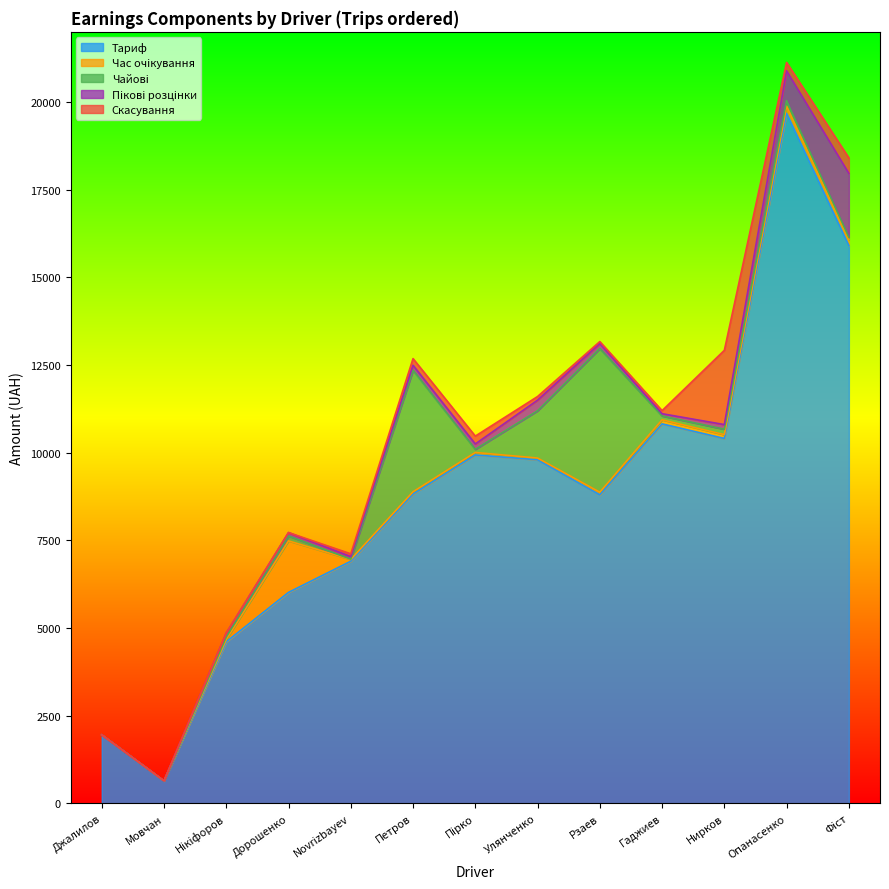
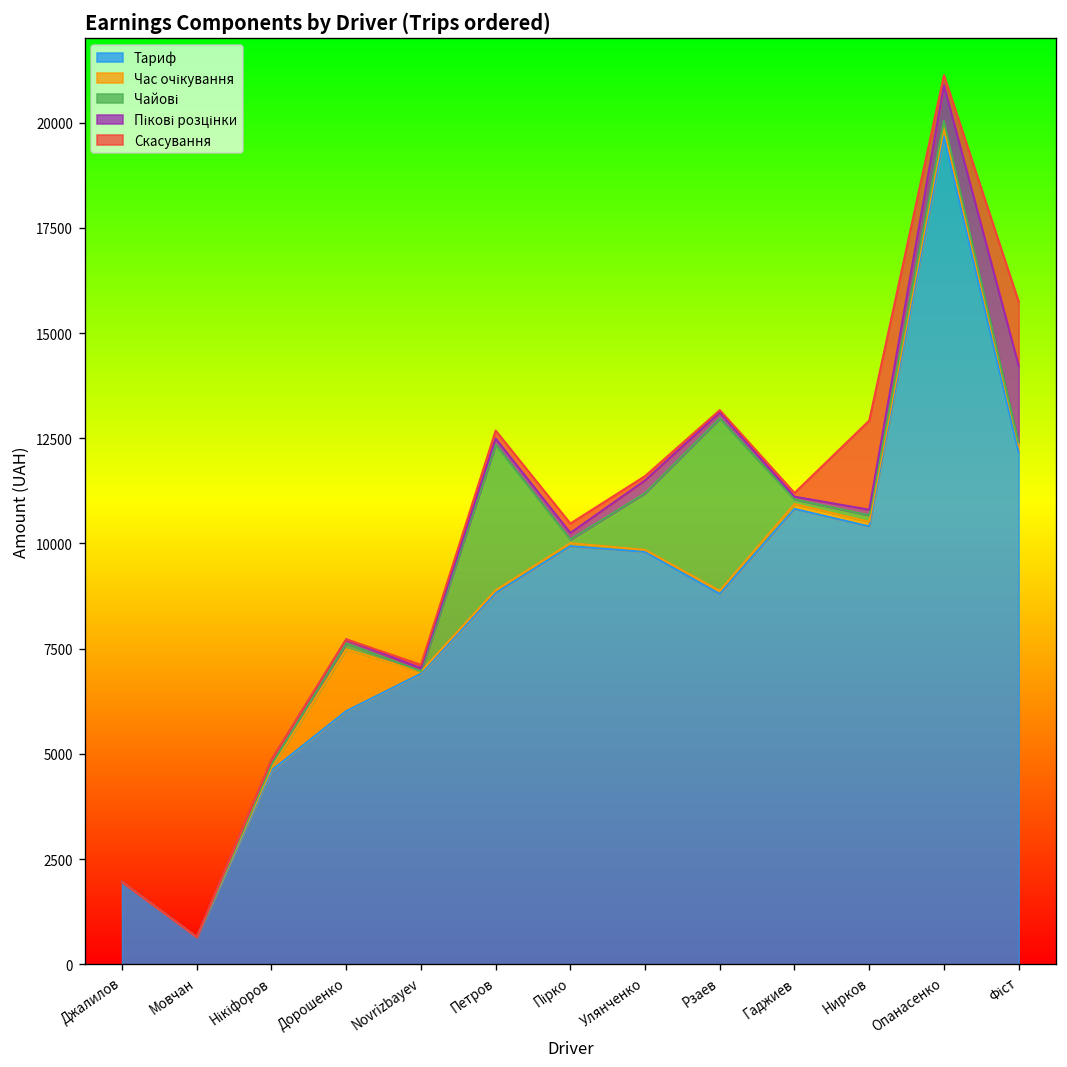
Тариф, Фіст: 15900 -> 12200
Скасування, Фіст: 400 -> 1500
